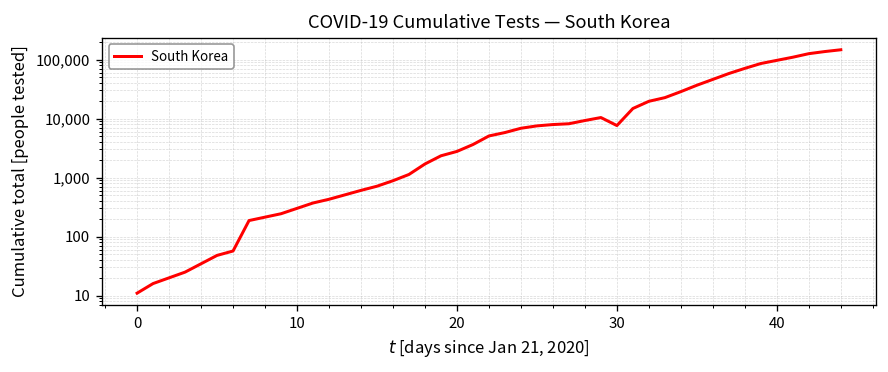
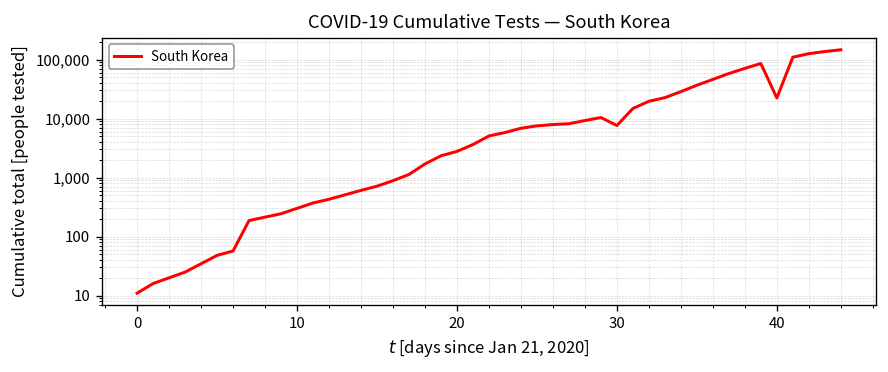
40: 100,000 -> 20,000
